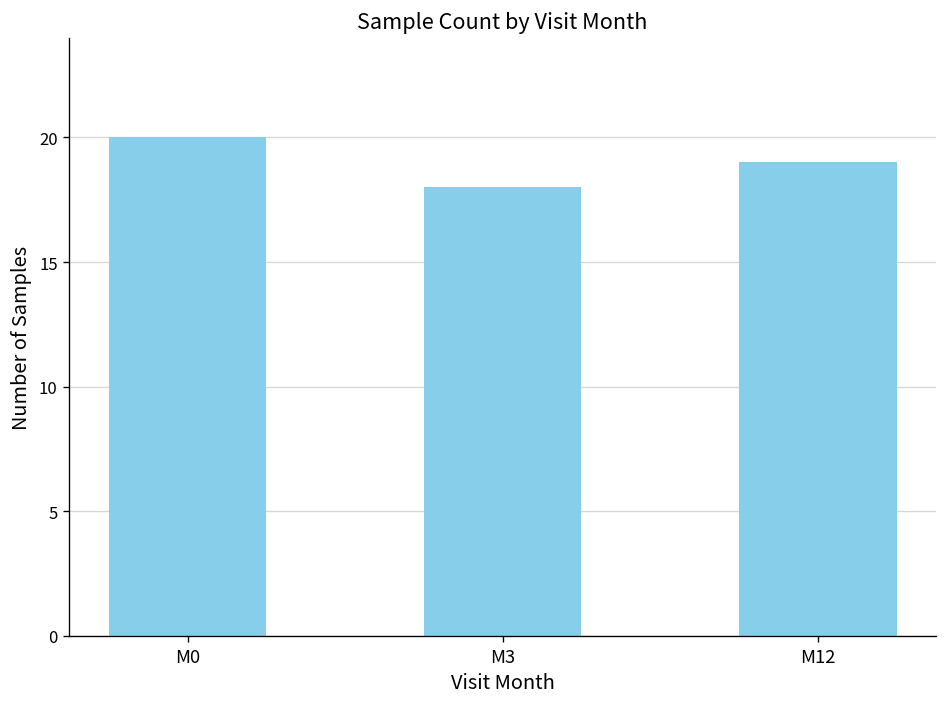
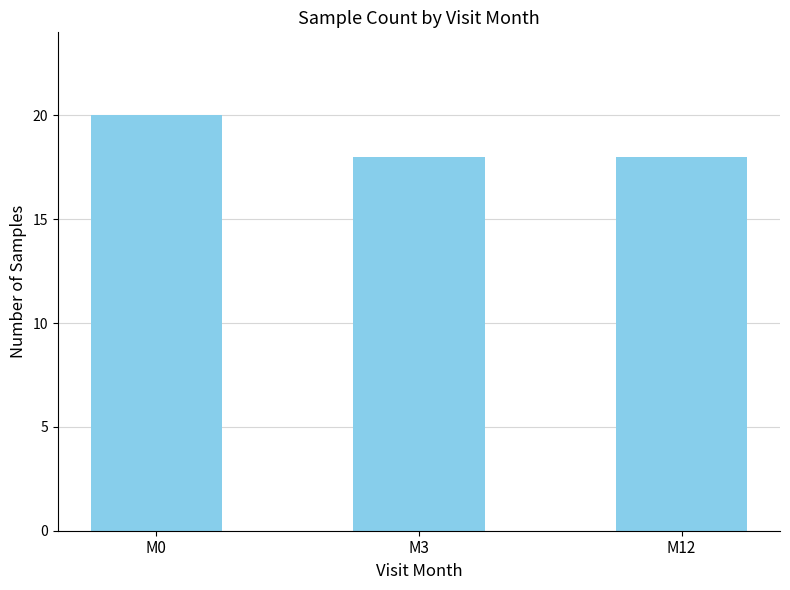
M12: 19 -> 18
